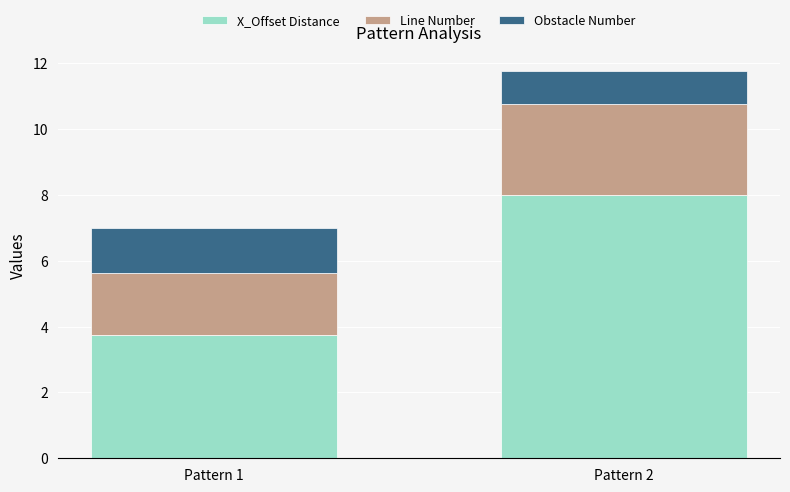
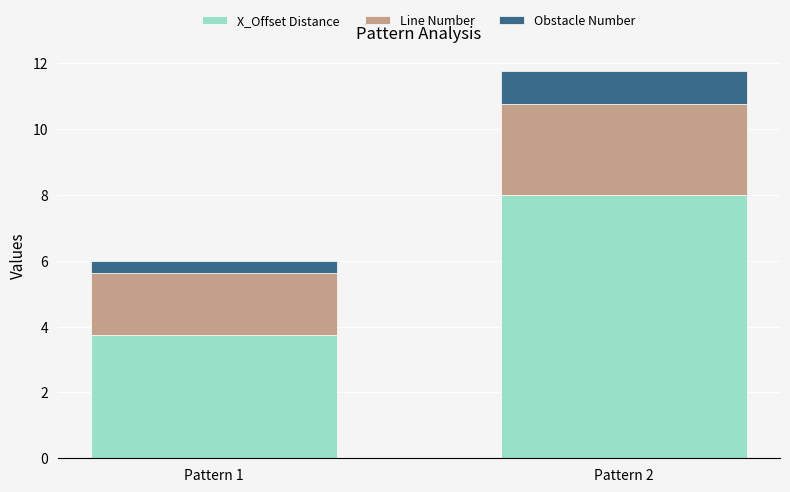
Obstacle Number, Pattern 1: 1.4 -> 0.4
